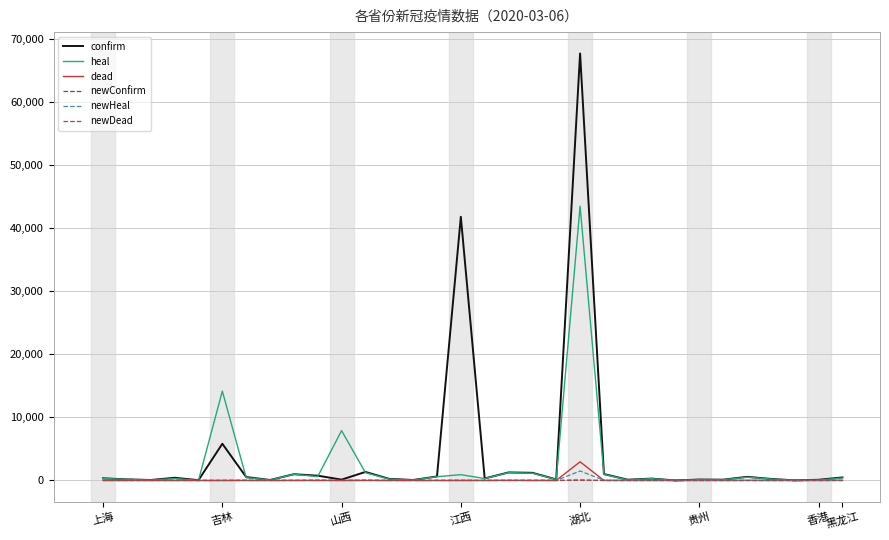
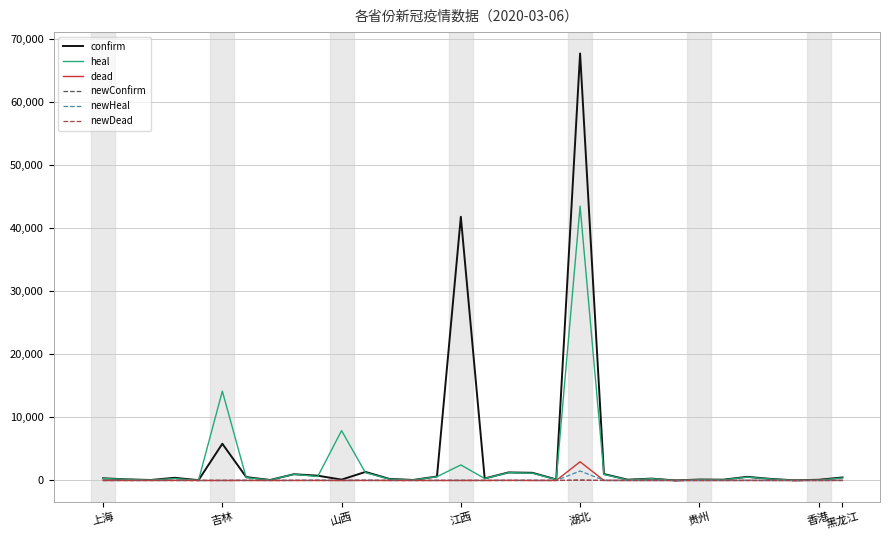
heal, 江西: 1,000 -> 2,000
